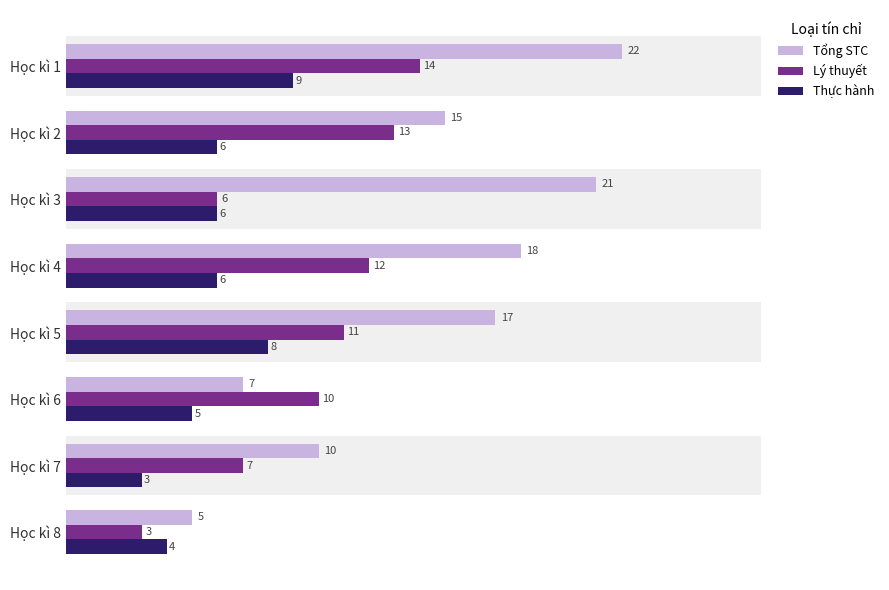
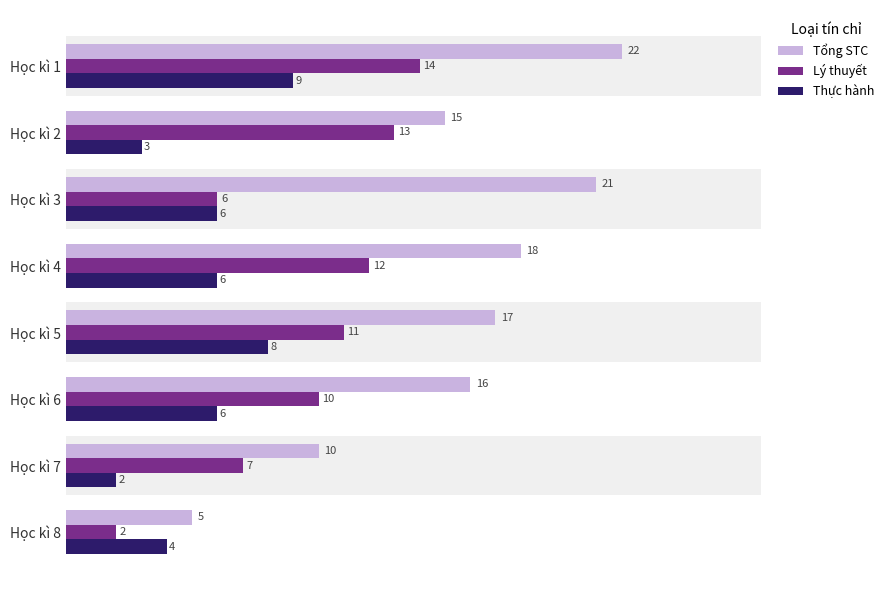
Thực hành, Học kì 2: 6 -> 3
Tổng STC, Học kì 6: 7 -> 16
Thực hành, Học kì 6: 5 -> 6
Thực hành, Học kì 7: 3 -> 2
Lý thuyết, Học kì 8: 3 -> 2
